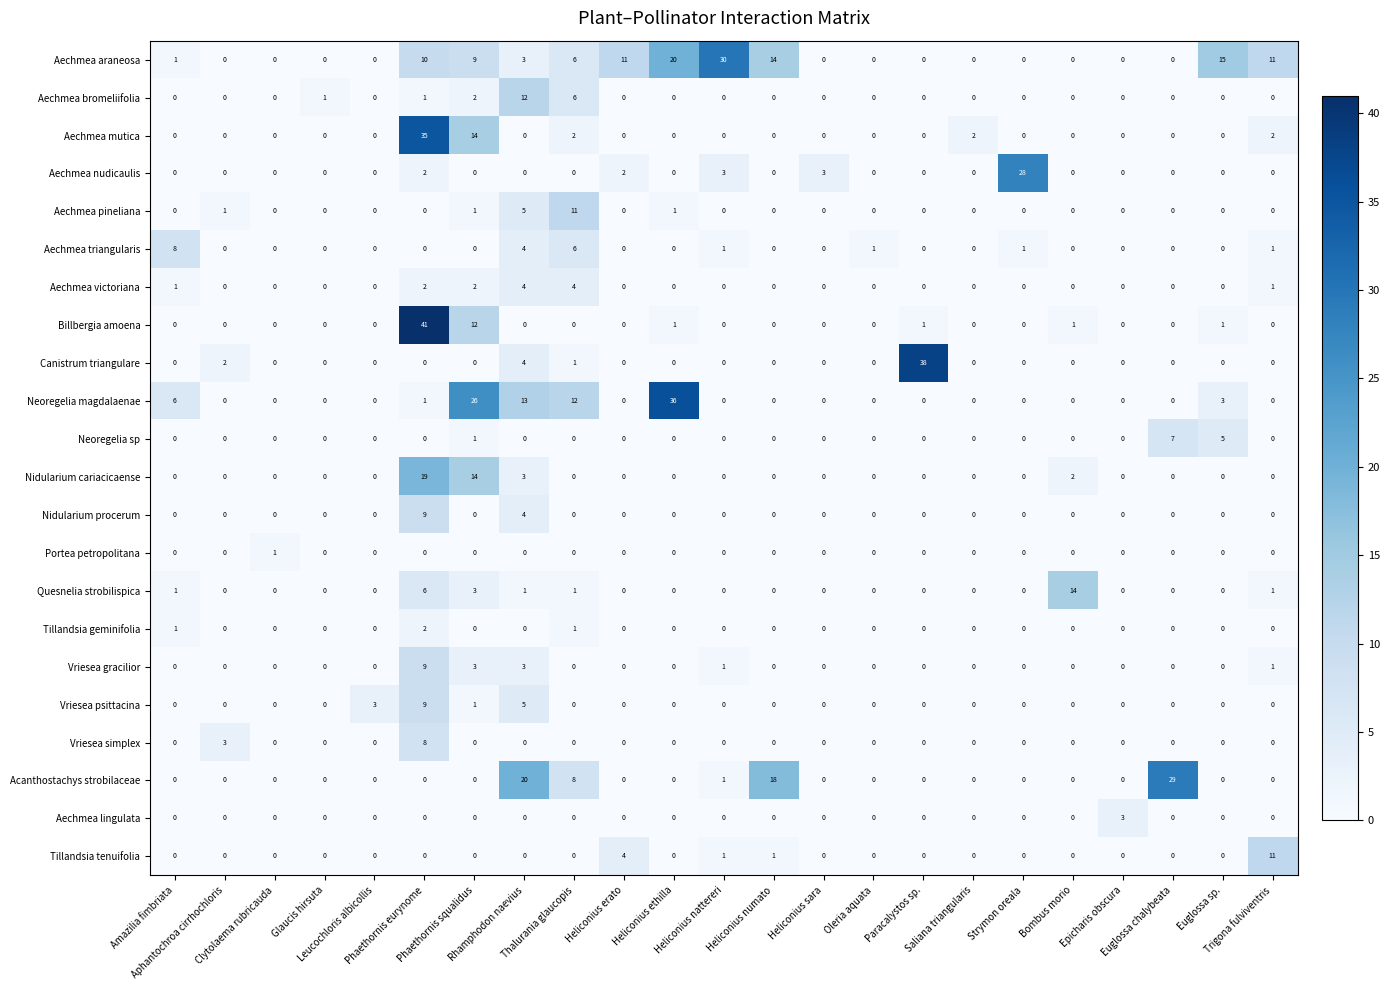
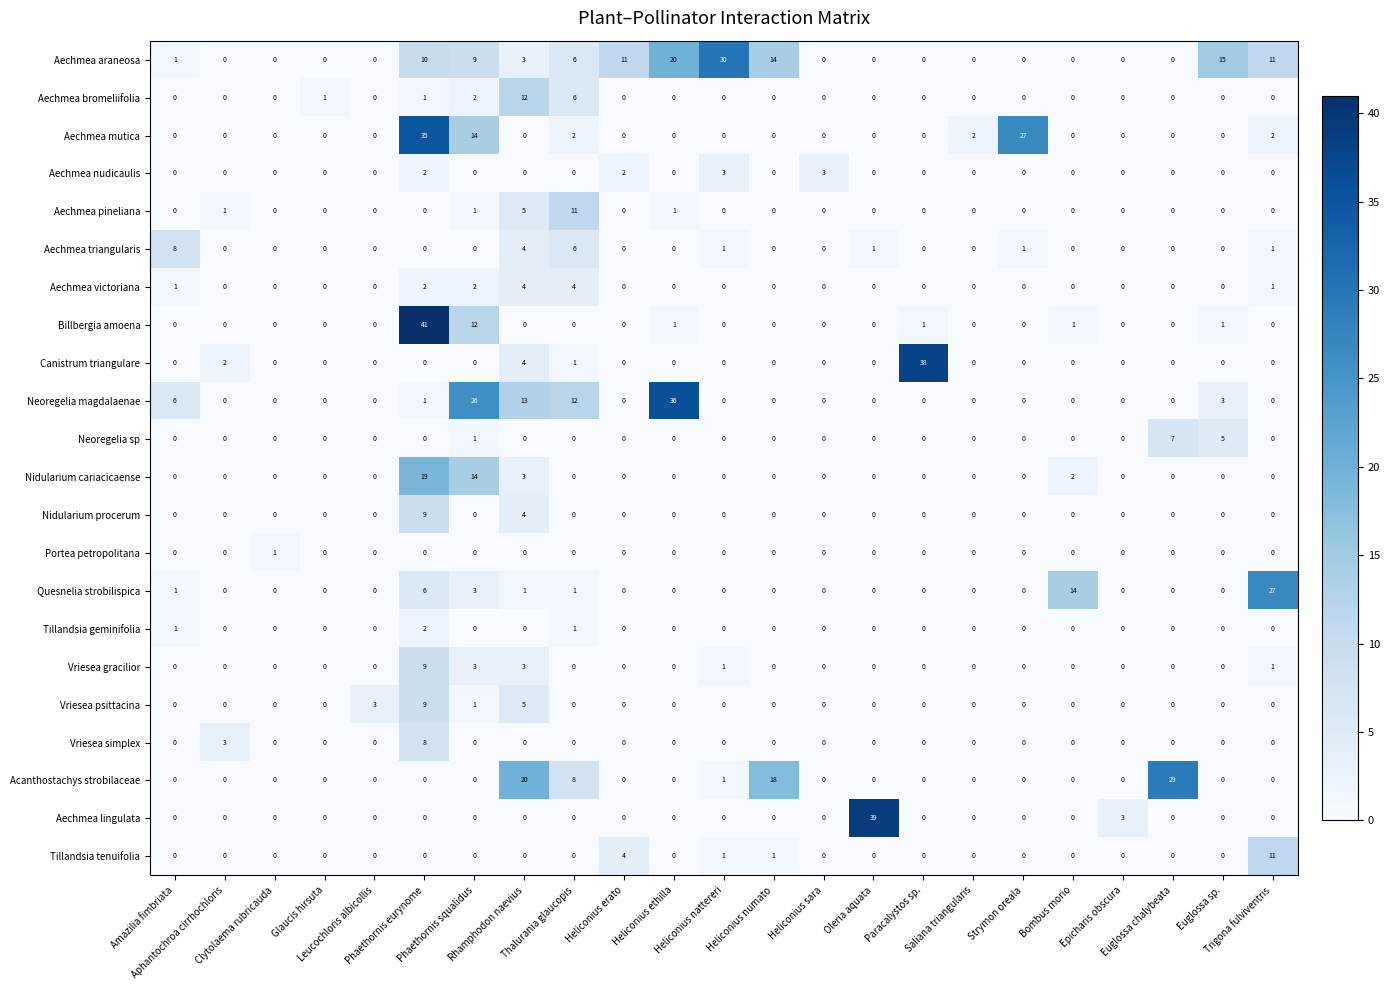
Aechmea mutica, Strymon oreala: 0 -> 27
Aechmea nudicaulis, Strymon oreala: 28 -> 0
Quesnelia strobilispica, Trigona fulviventris: 1 -> 27
Aechmea lingulata, Oleria aquata: 0 -> 39
